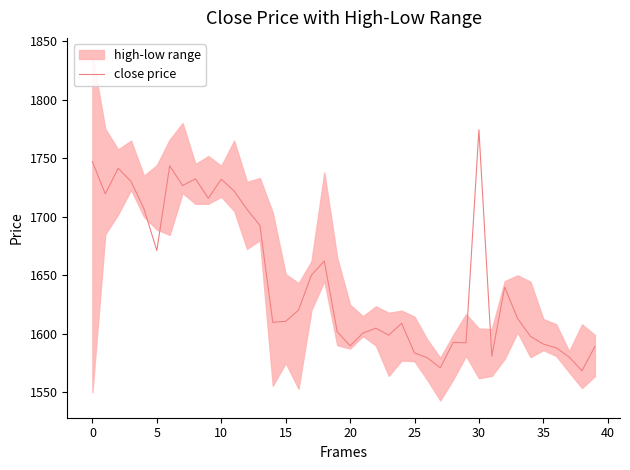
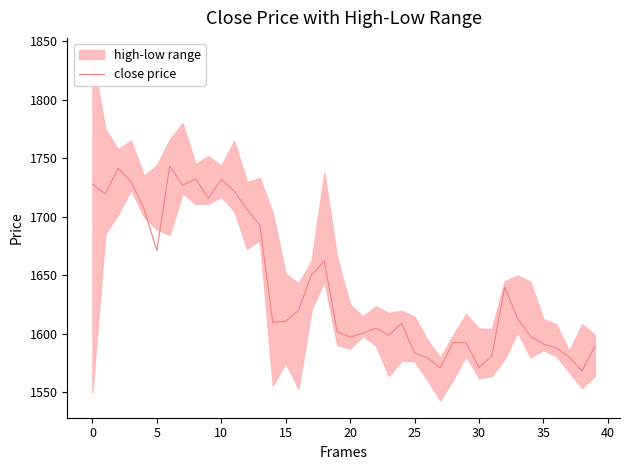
close price, 0: 1747 -> 1728
close price, 20: 1590 -> 1597
close price, 30: 1774 -> 1571
